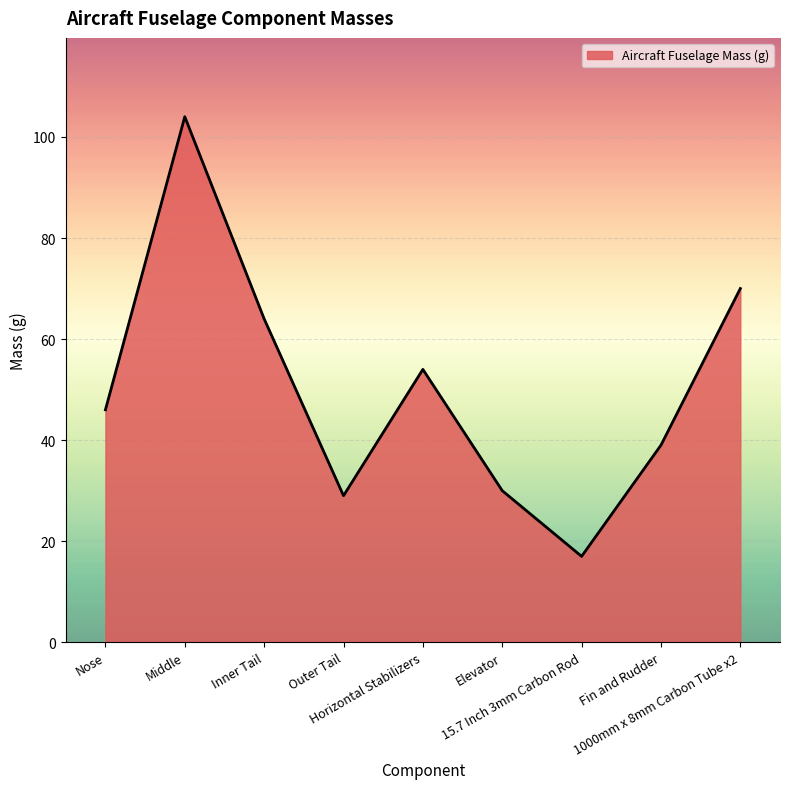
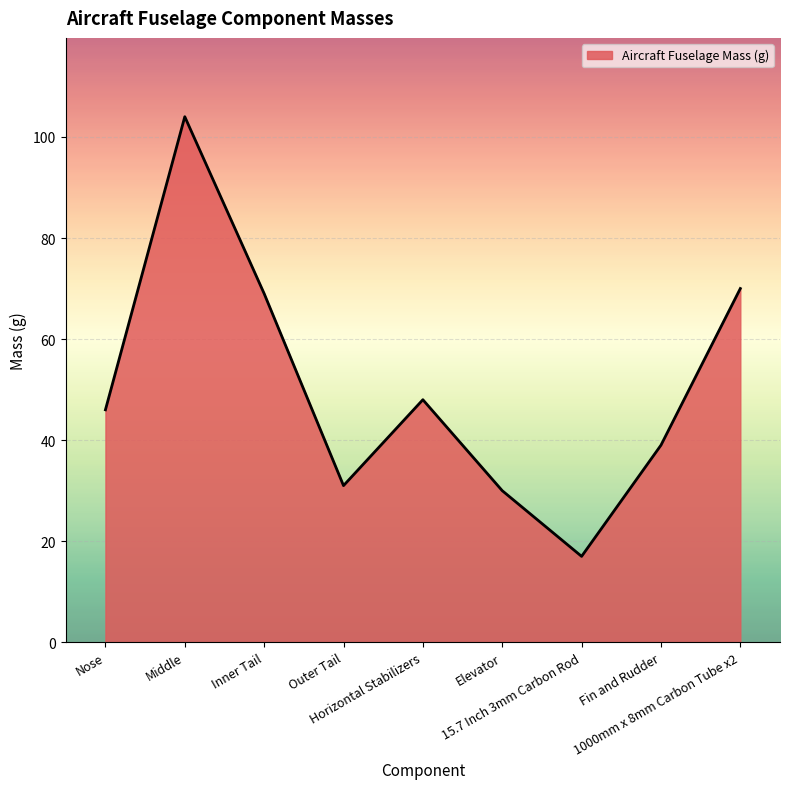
Inner Tail: 64 -> 69
Outer Tail: 29 -> 31
Horizontal Stabilizers: 54 -> 48
